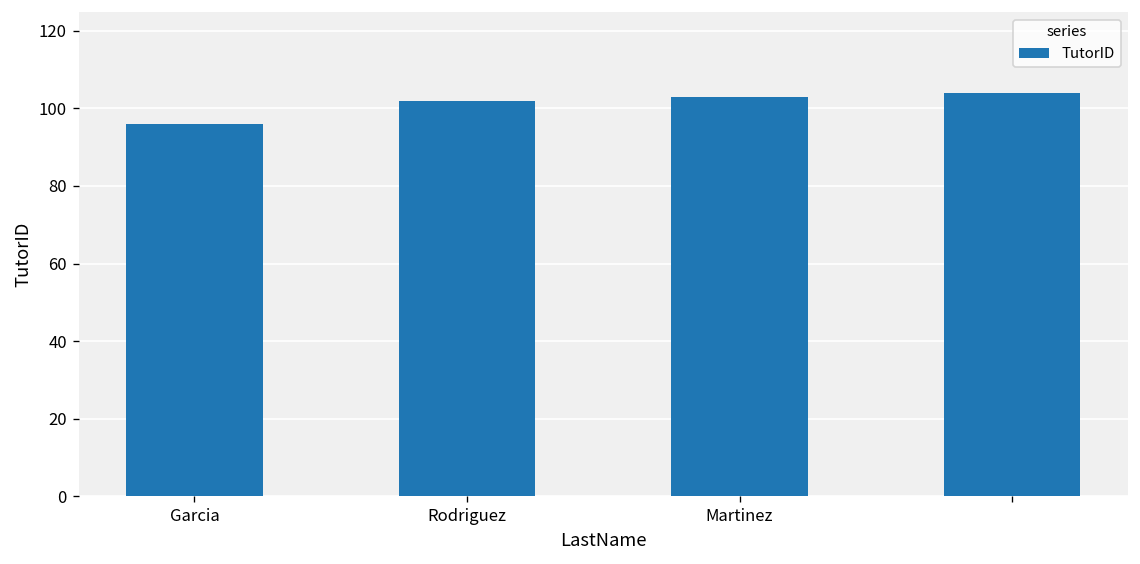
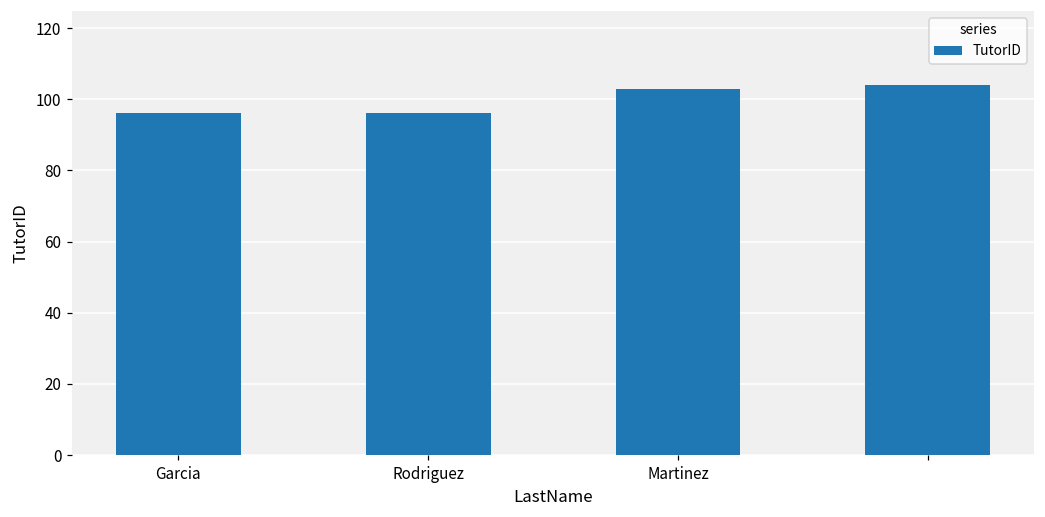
Rodriguez: 102 -> 96
